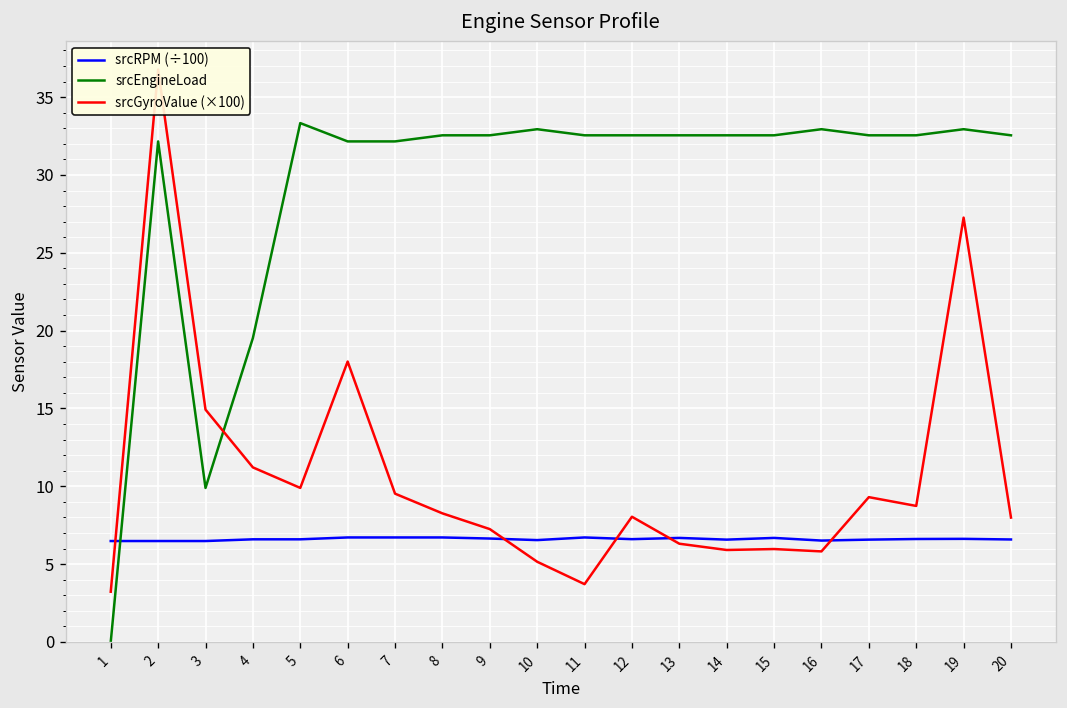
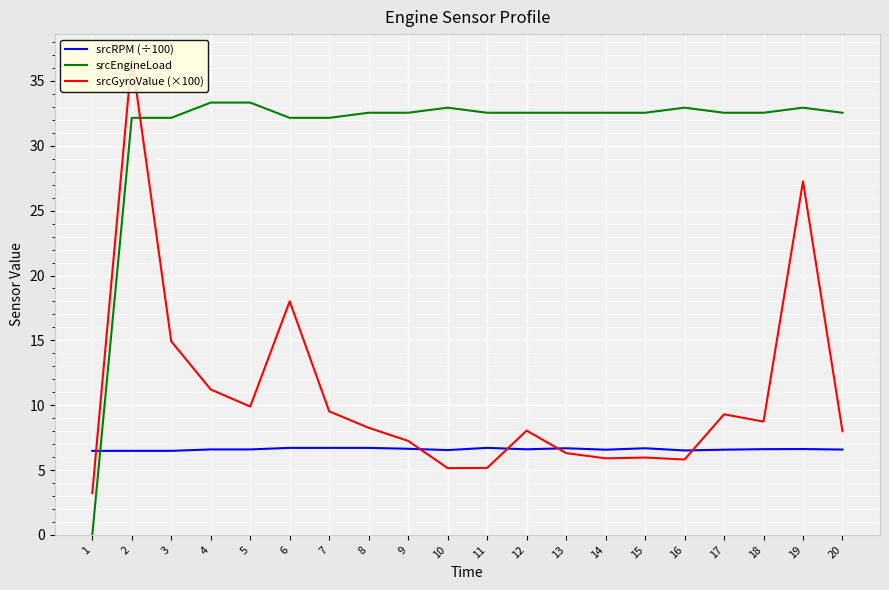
srcEngineLoad, 3: 9.9 -> 32.2
srcEngineLoad, 4: 19.5 -> 33.3
srcGyroValue (×100), 11: 3.7 -> 5.2
